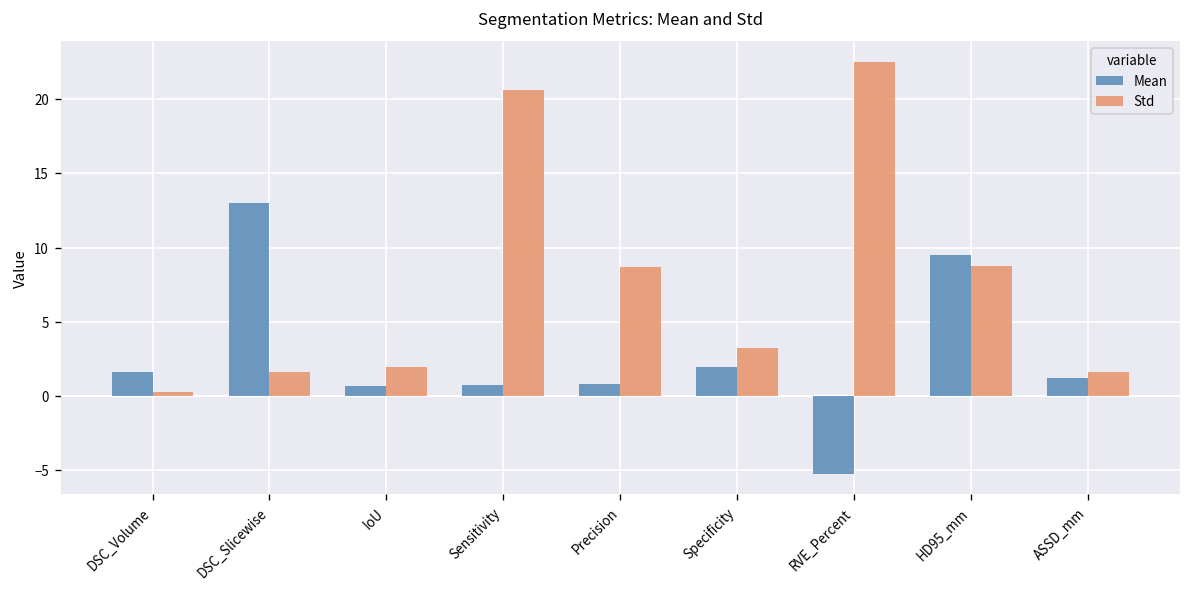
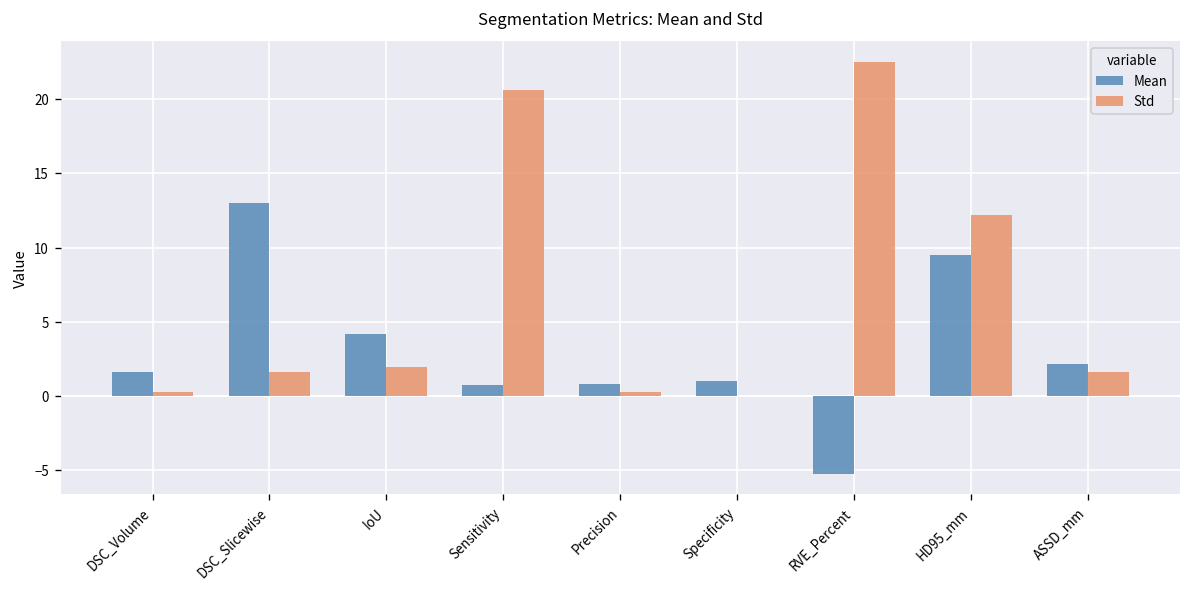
Mean, IoU: 0.7 -> 4.1
Std, Precision: 8.7 -> 0.3
Mean, Specificity: 1.9 -> 1.0
Std, Specificity: 3.2 -> 0.0
Std, HD95_mm: 8.8 -> 12.2
Mean, ASSD_mm: 1.2 -> 2.1
